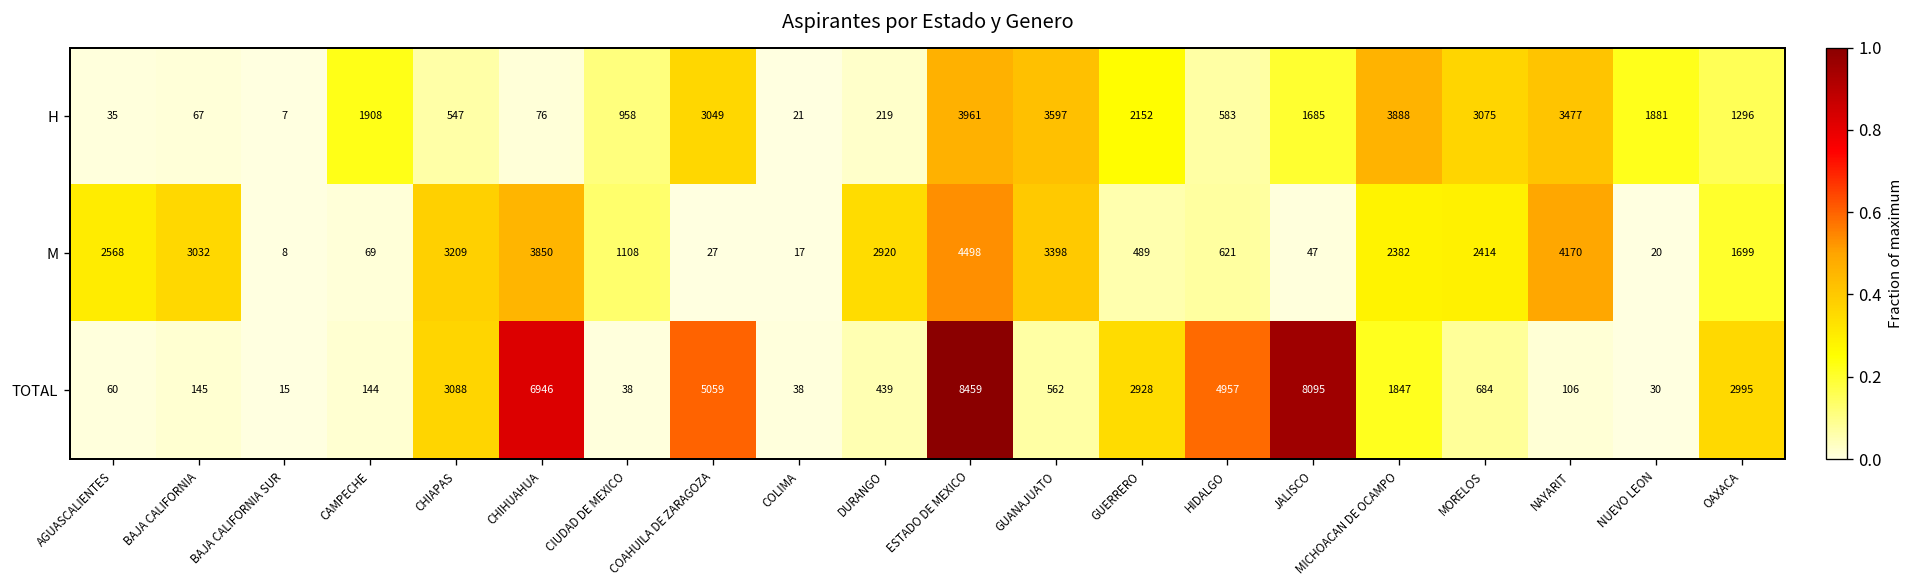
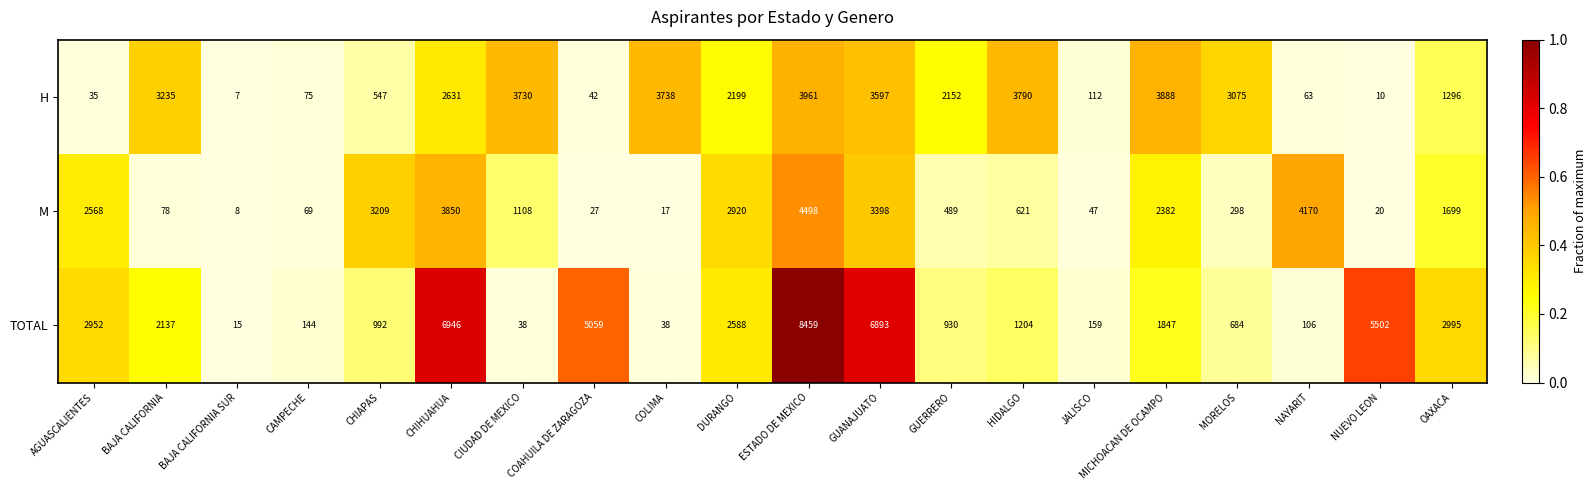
H, BAJA CALIFORNIA: 67 -> 3235
H, CAMPECHE: 1908 -> 75
H, CHIHUAHUA: 76 -> 2631
H, CIUDAD DE MEXICO: 958 -> 3730
H, COAHUILA DE ZARAGOZA: 3049 -> 42
H, COLIMA: 21 -> 3738
H, DURANGO: 219 -> 2199
H, HIDALGO: 583 -> 3790
H, JALISCO: 1685 -> 112
H, NAYARIT: 3477 -> 63
H, NUEVO LEON: 1881 -> 10
M, BAJA CALIFORNIA: 3032 -> 78
M, MORELOS: 2414 -> 298
TOTAL, AGUASCALIENTES: 60 -> 2952
TOTAL, BAJA CALIFORNIA: 145 -> 2137
TOTAL, CHIAPAS: 3088 -> 992
TOTAL, DURANGO: 439 -> 2588
TOTAL, GUANAJUATO: 562 -> 6893
TOTAL, GUERRERO: 2928 -> 930
TOTAL, HIDALGO: 4957 -> 1204
TOTAL, JALISCO: 8095 -> 159
TOTAL, NUEVO LEON: 30 -> 5502
